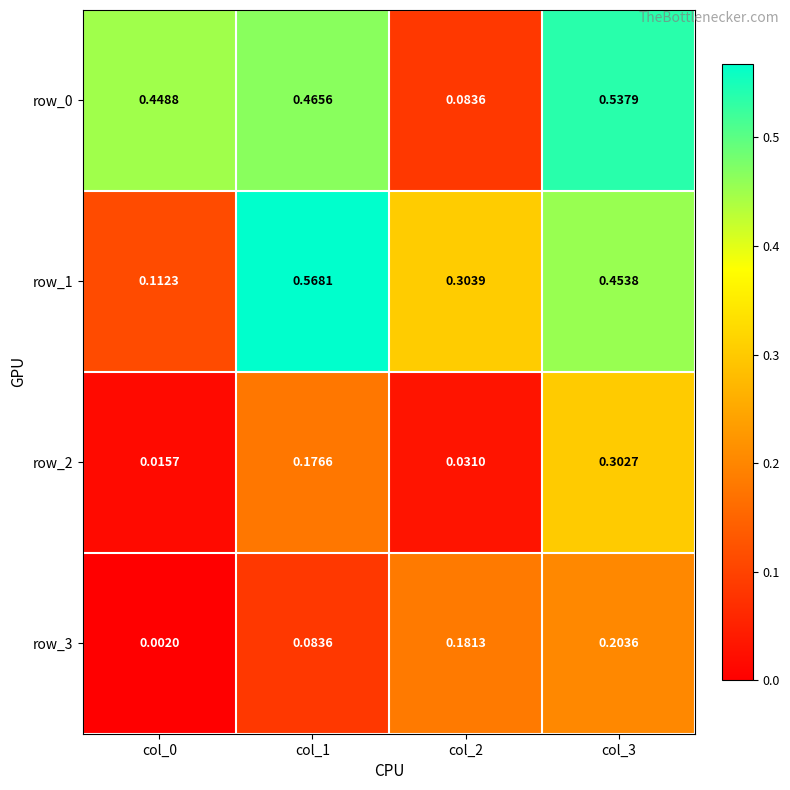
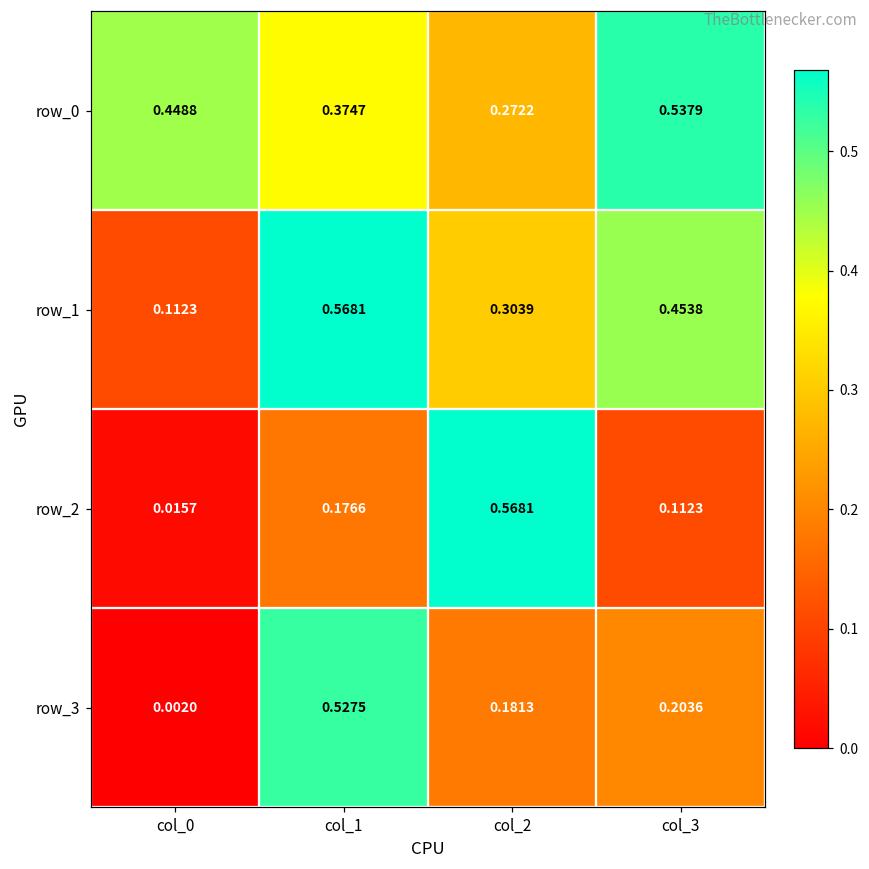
row_0, col_1: 0.4656 -> 0.3747
row_0, col_2: 0.0836 -> 0.2722
row_2, col_2: 0.0310 -> 0.5681
row_2, col_3: 0.3027 -> 0.1123
row_3, col_1: 0.0836 -> 0.5275
